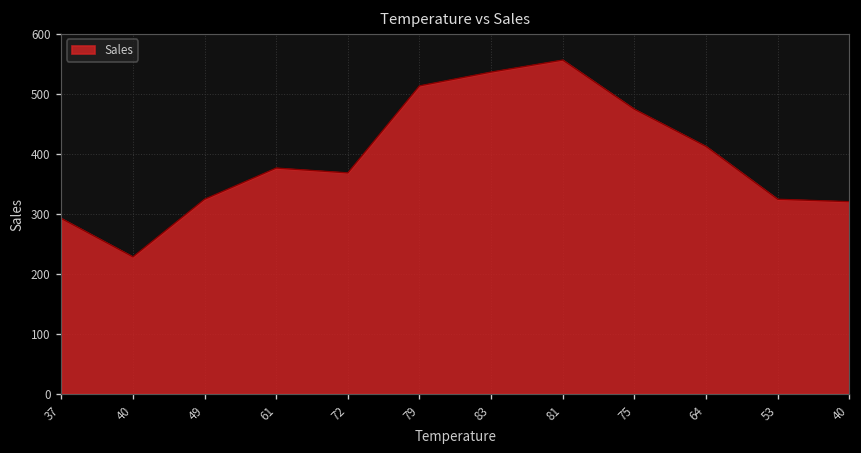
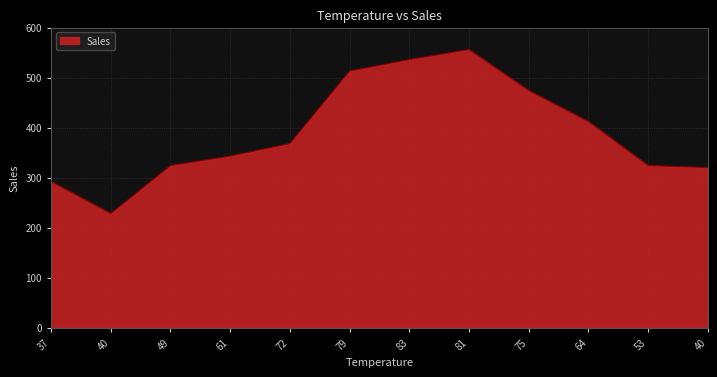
61: 380 -> 340
